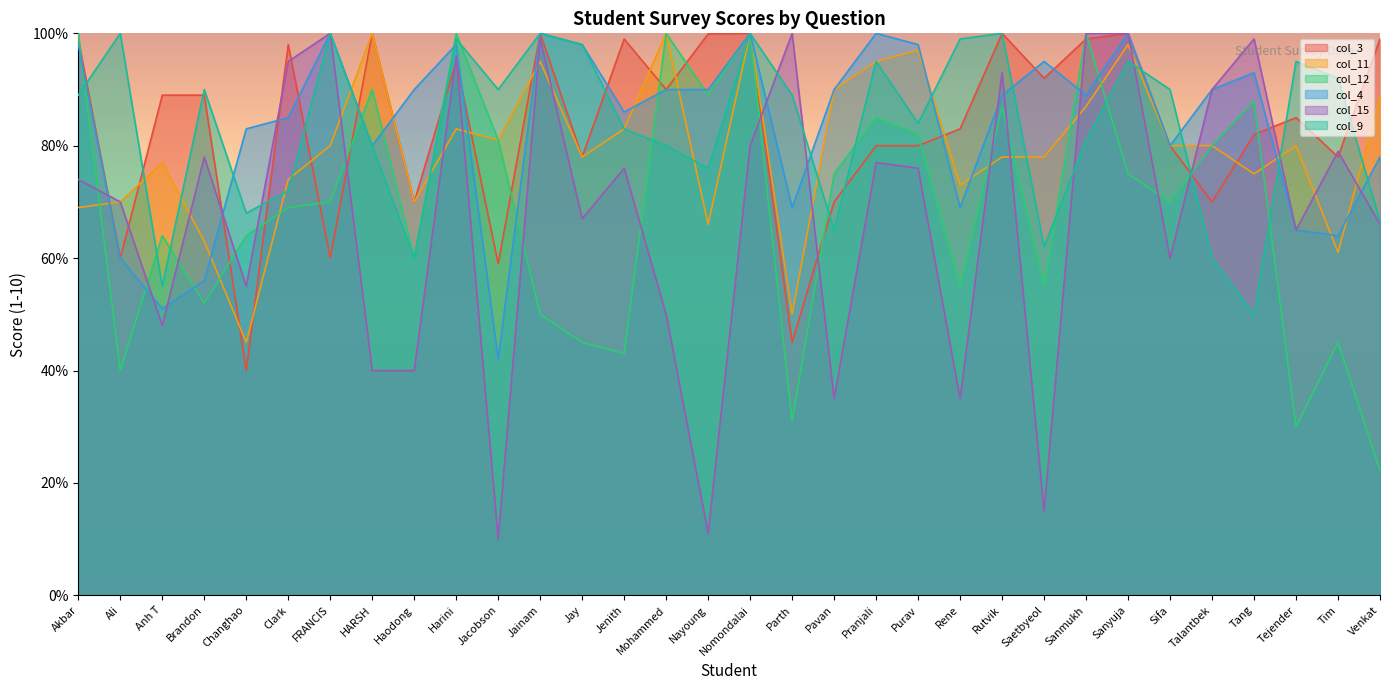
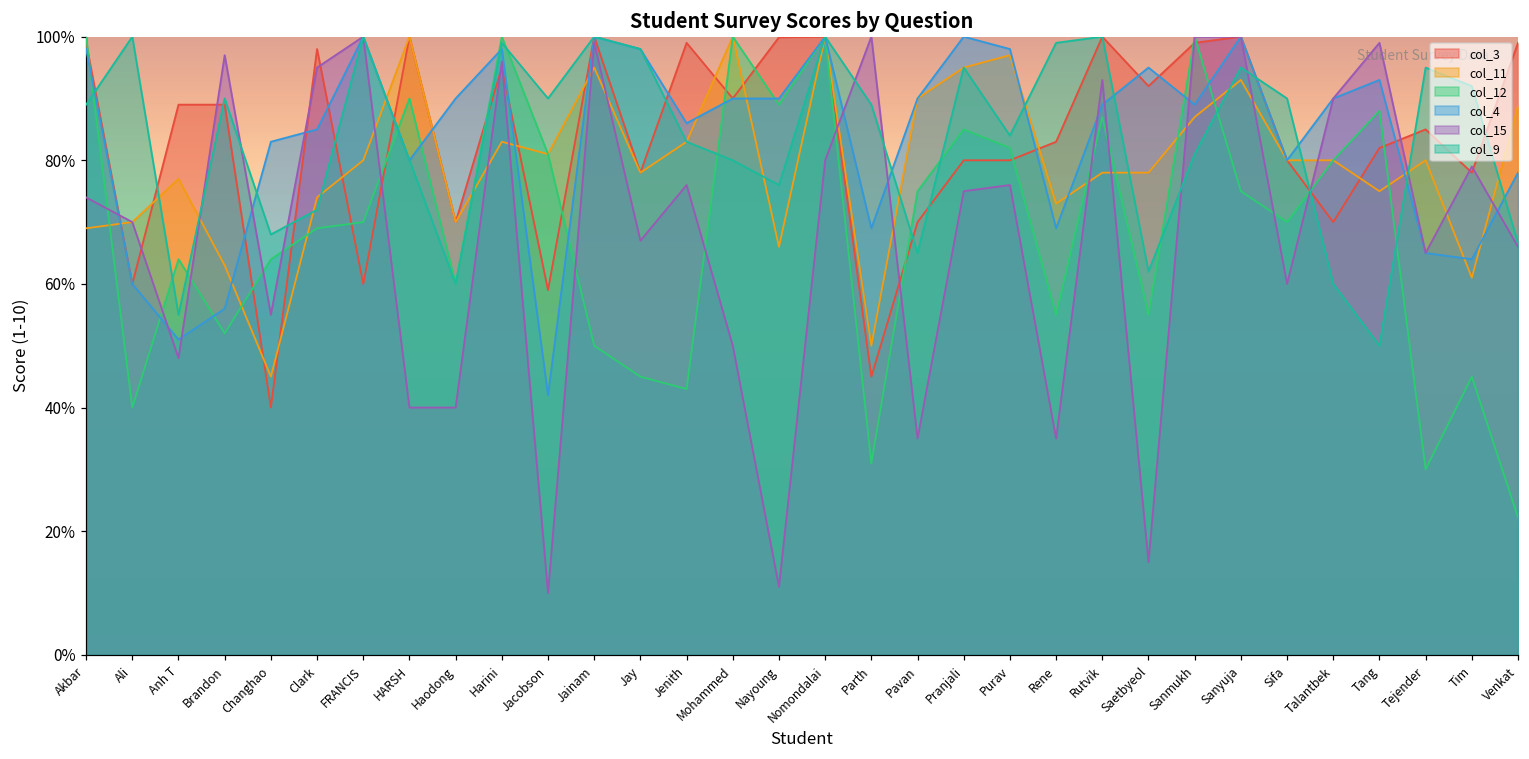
col_15, Brandon: 78% -> 97%
col_15, Pranjali: 77% -> 75%
col_11, Sanyuja: 98% -> 93%
